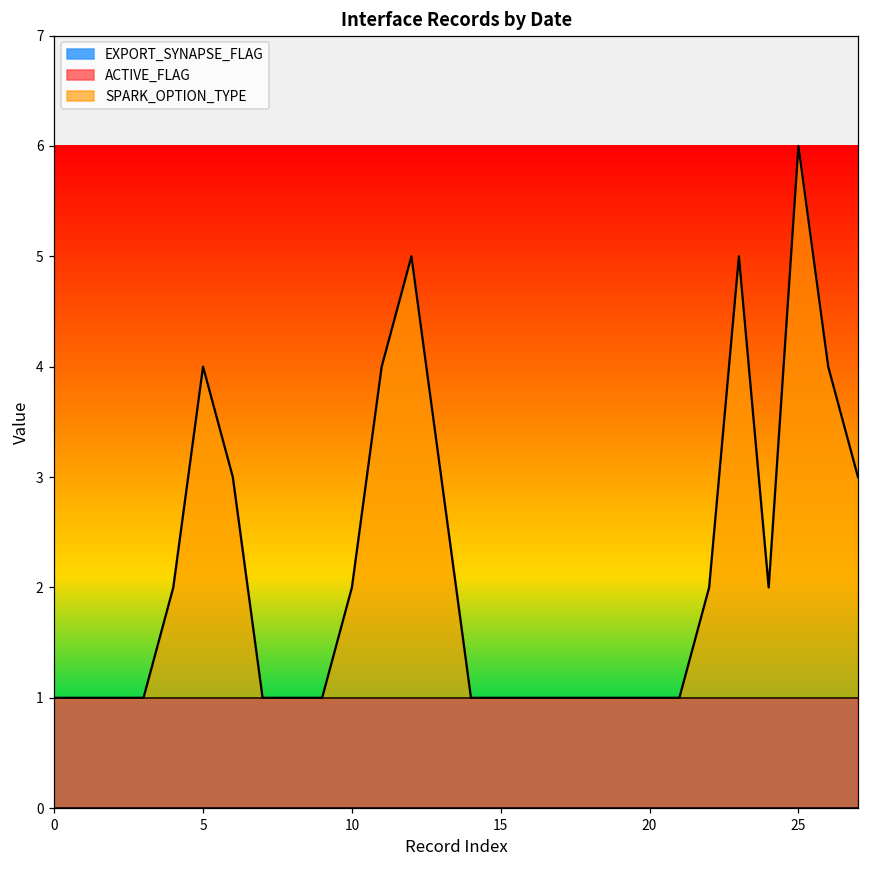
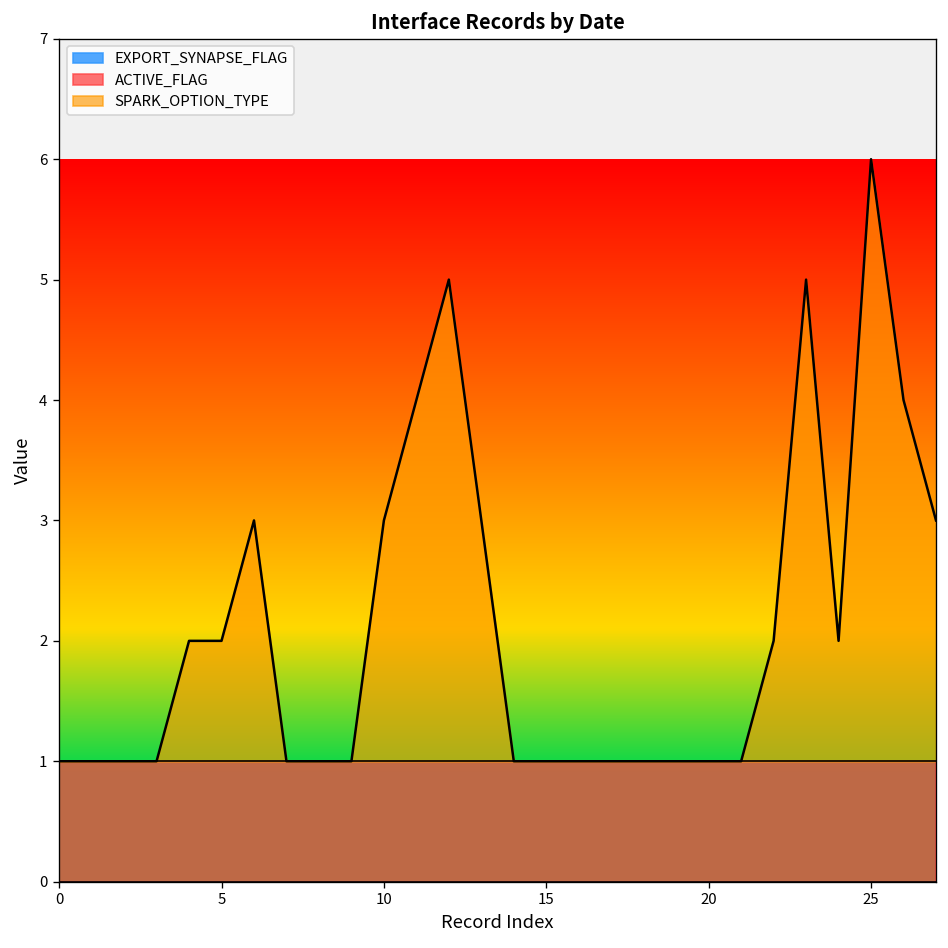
SPARK_OPTION_TYPE, 5: 4.00 -> 2.00
SPARK_OPTION_TYPE, 10: 2.00 -> 3.00
